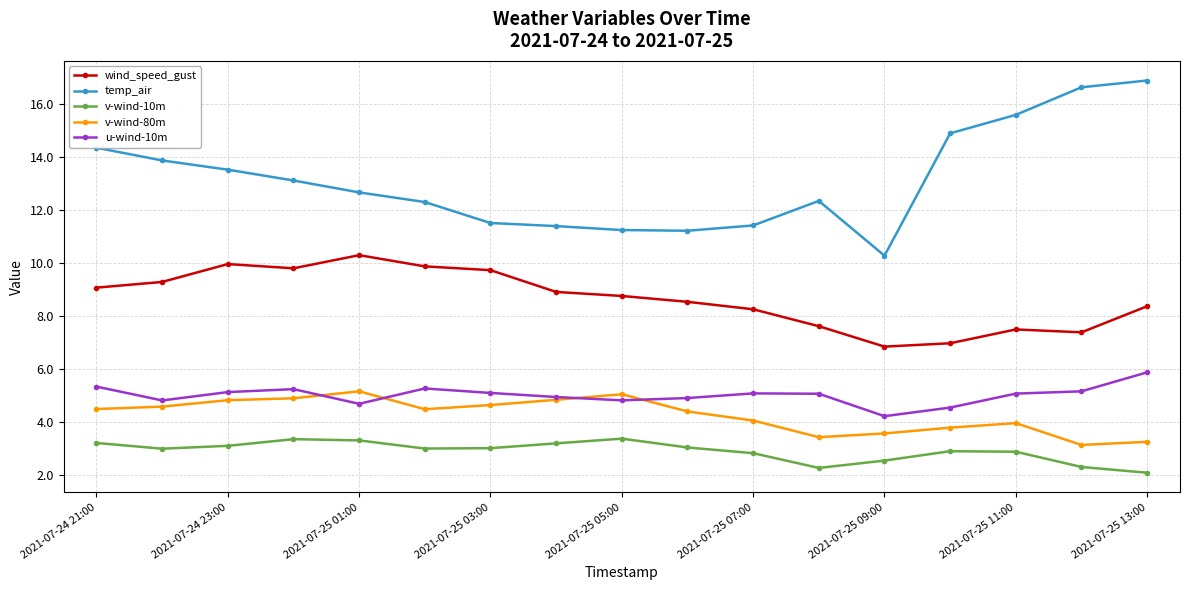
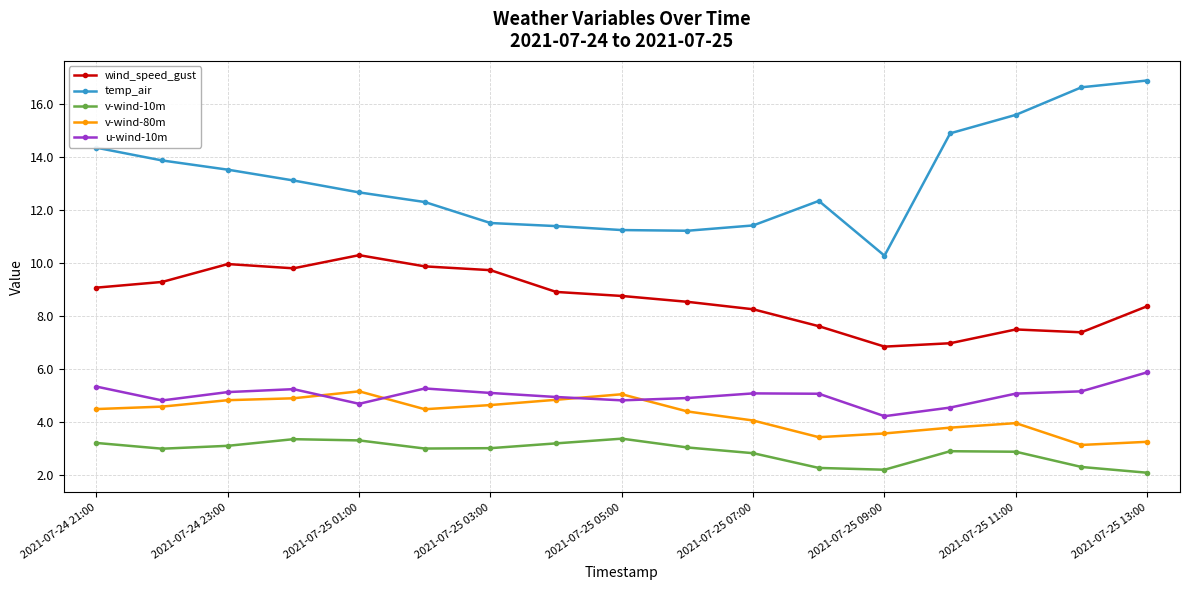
v-wind-10m, 2021-07-25 09:00: 2.5 -> 2.2
